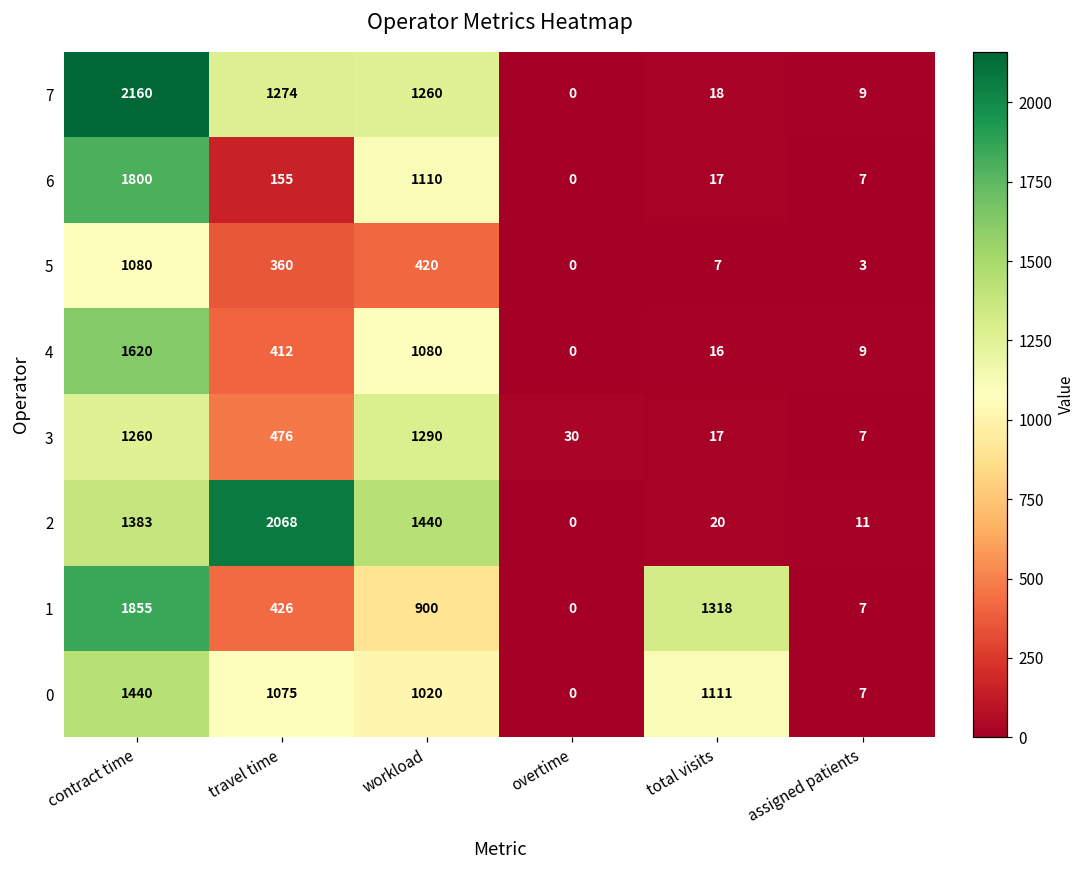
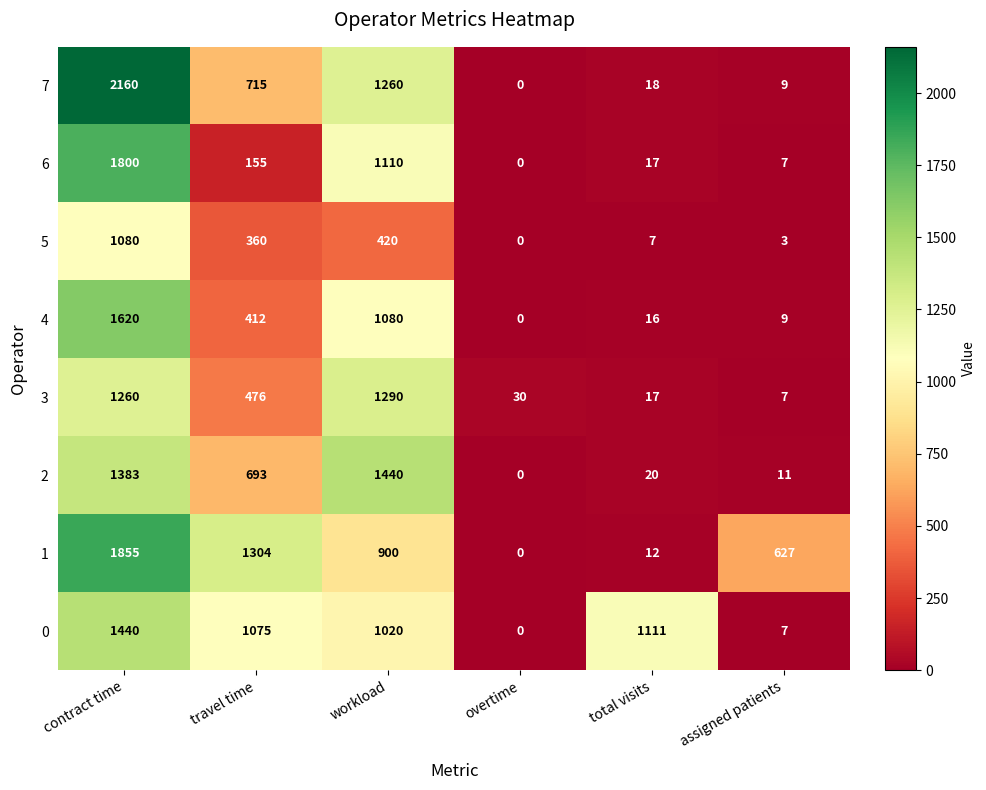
7, travel time: 1274 -> 715
2, travel time: 2068 -> 693
1, travel time: 426 -> 1304
1, total visits: 1318 -> 12
1, assigned patients: 7 -> 627
